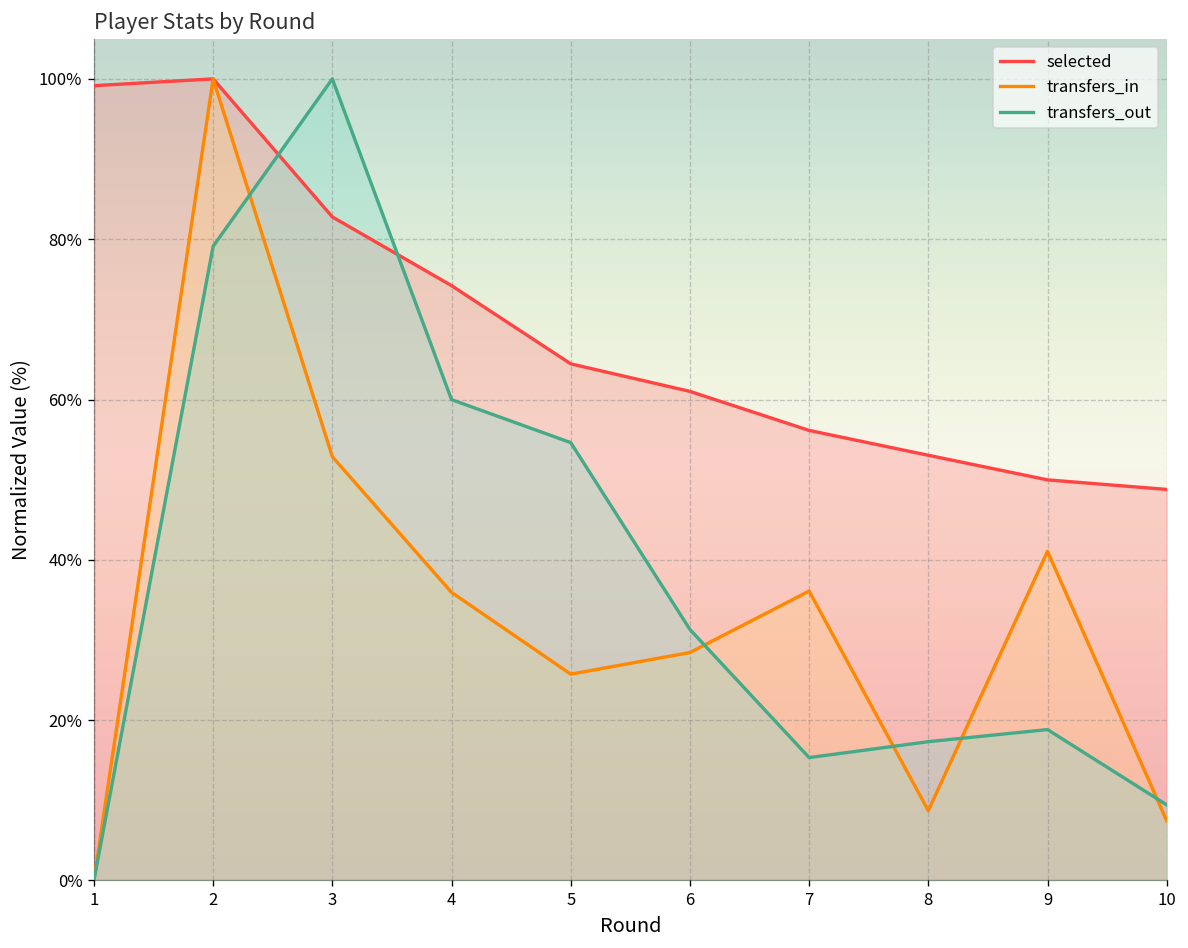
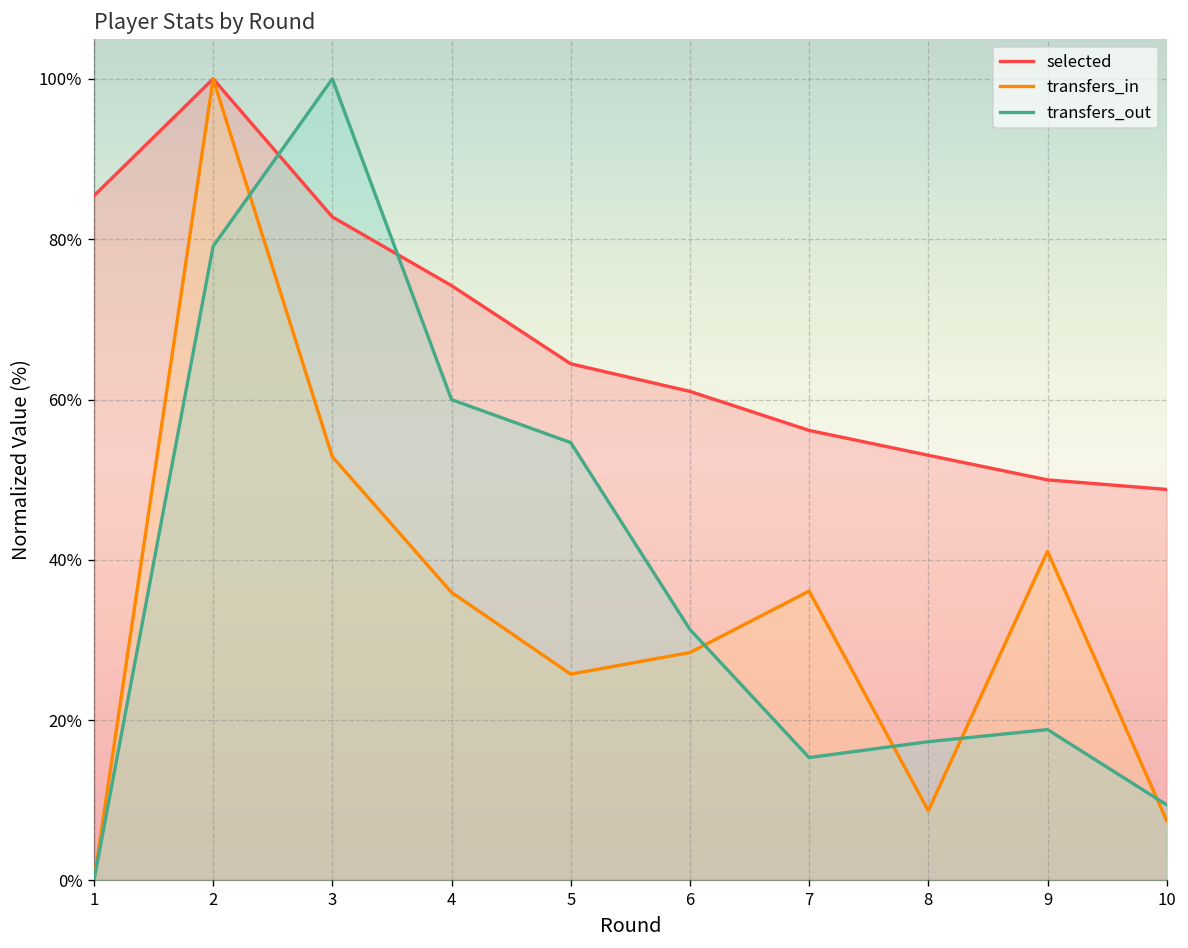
selected, 1: 99% -> 85%
